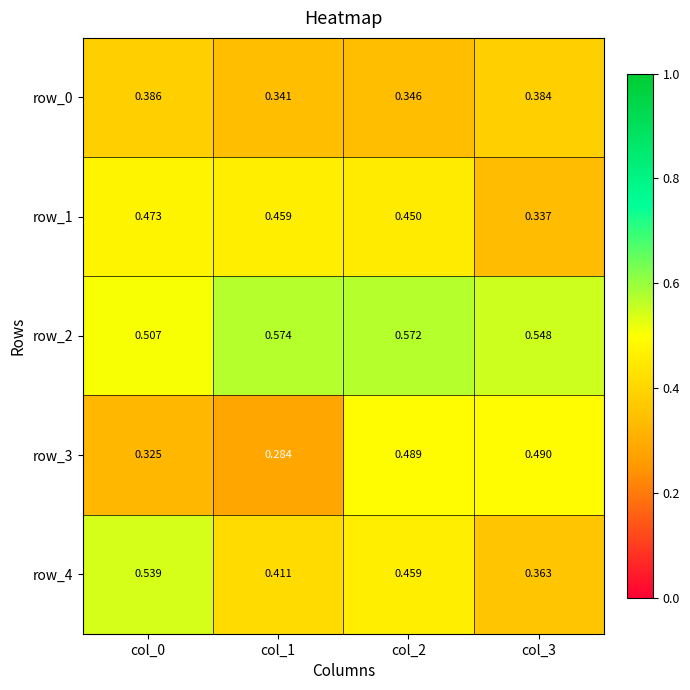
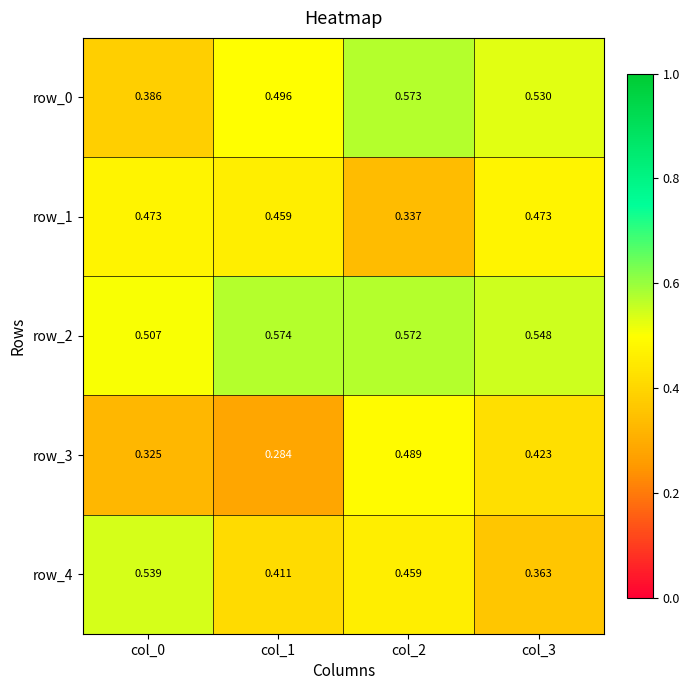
row_0, col_1: 0.341 -> 0.496
row_0, col_2: 0.346 -> 0.573
row_0, col_3: 0.384 -> 0.530
row_1, col_2: 0.450 -> 0.337
row_1, col_3: 0.337 -> 0.473
row_3, col_3: 0.490 -> 0.423
